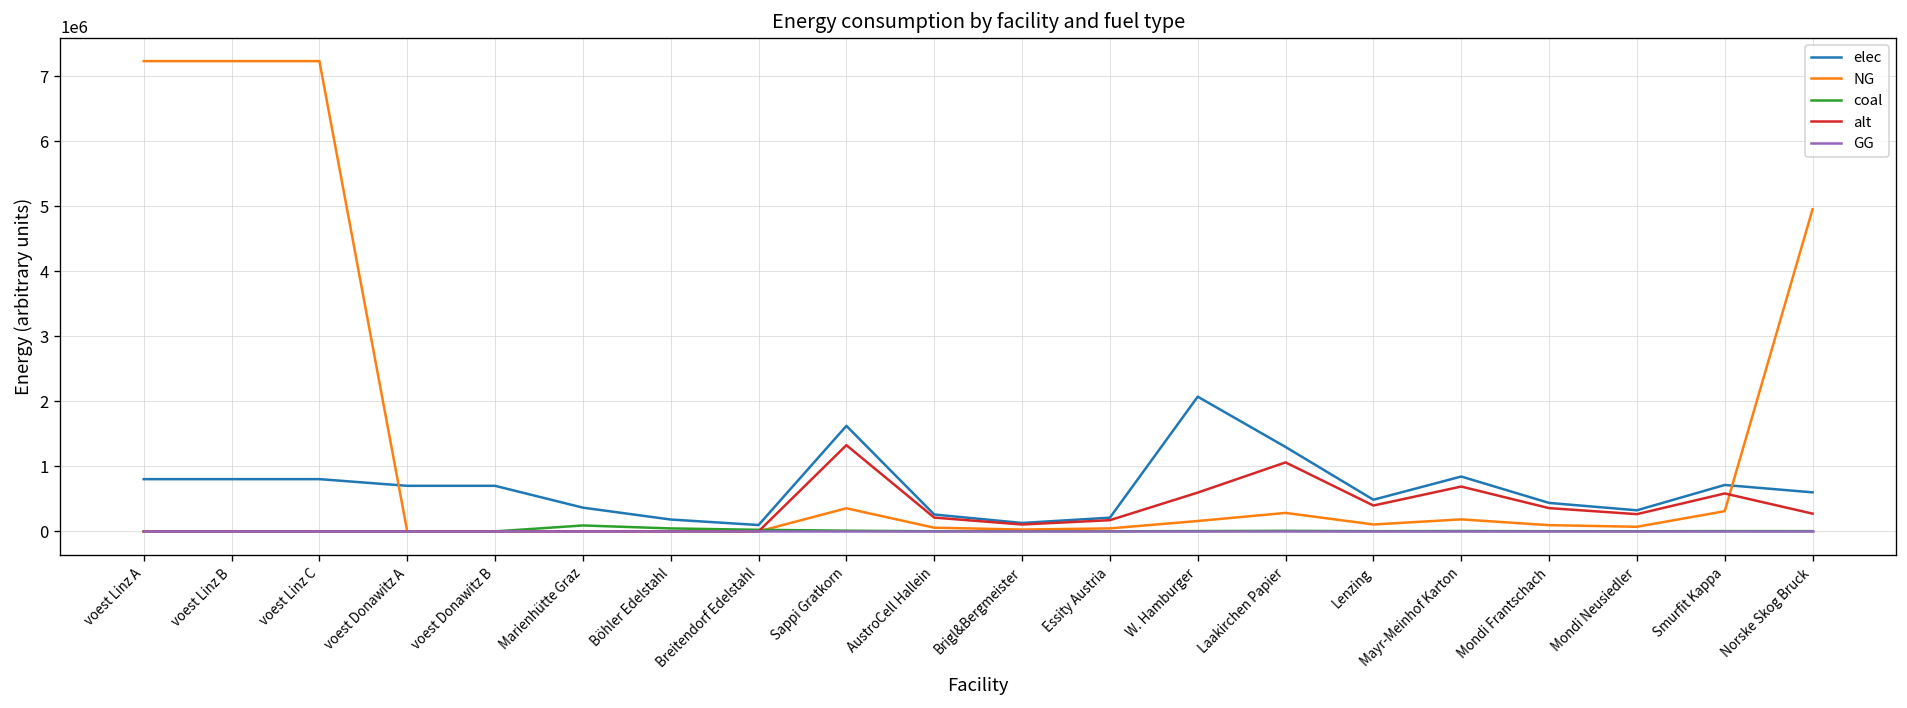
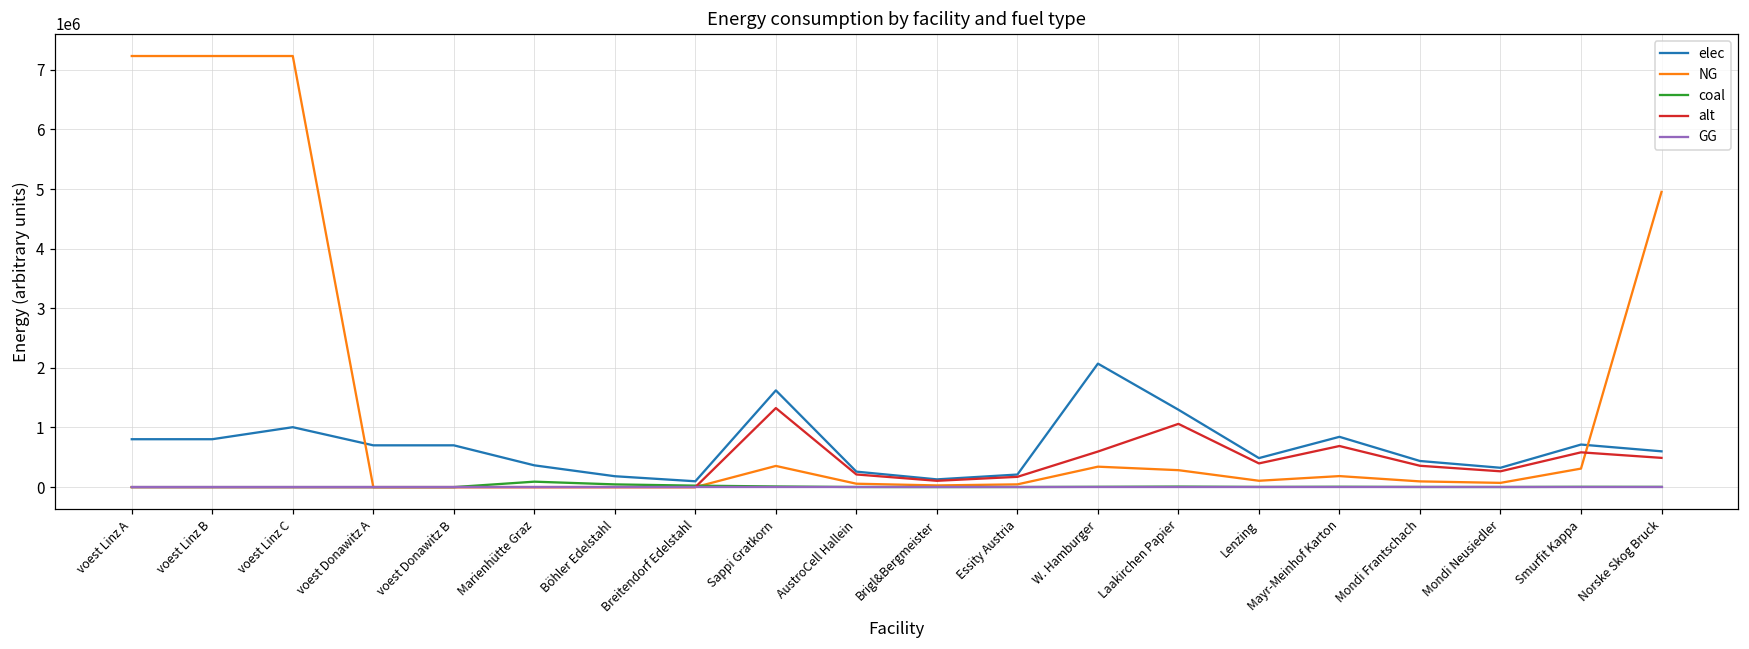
elec, voest Linz C: 800000 -> 1000000
NG, W. Hamburger: 200000 -> 300000
alt, Norske Skog Bruck: 300000 -> 500000
